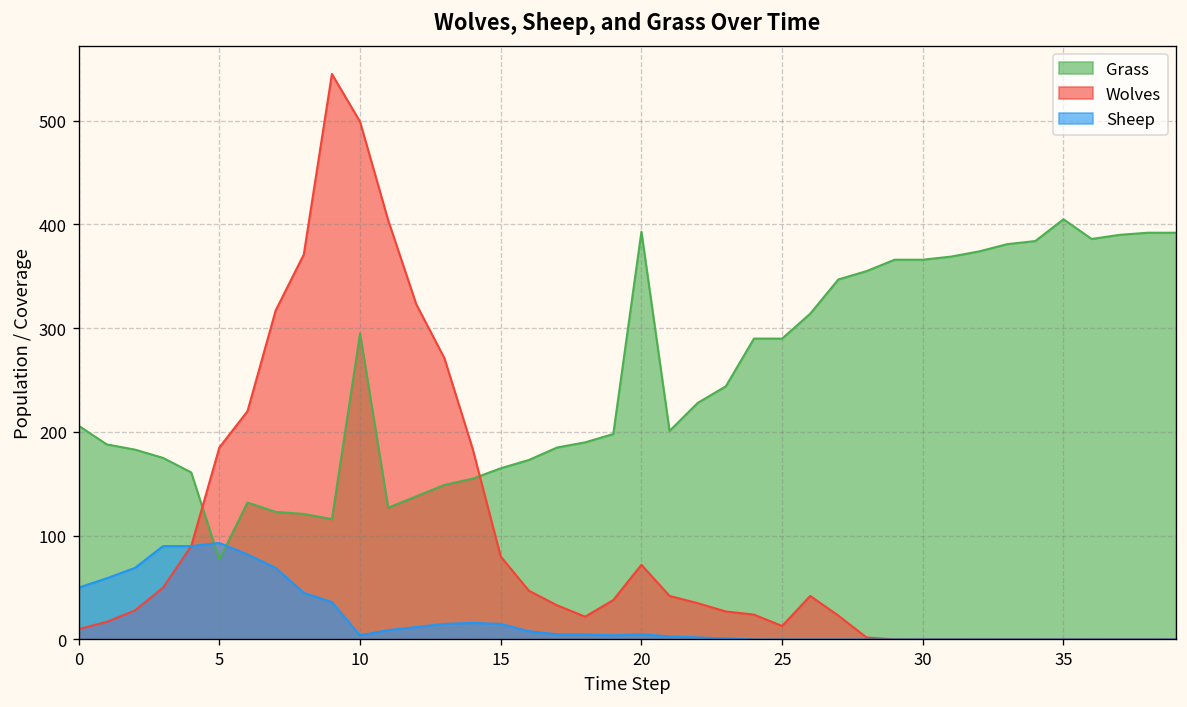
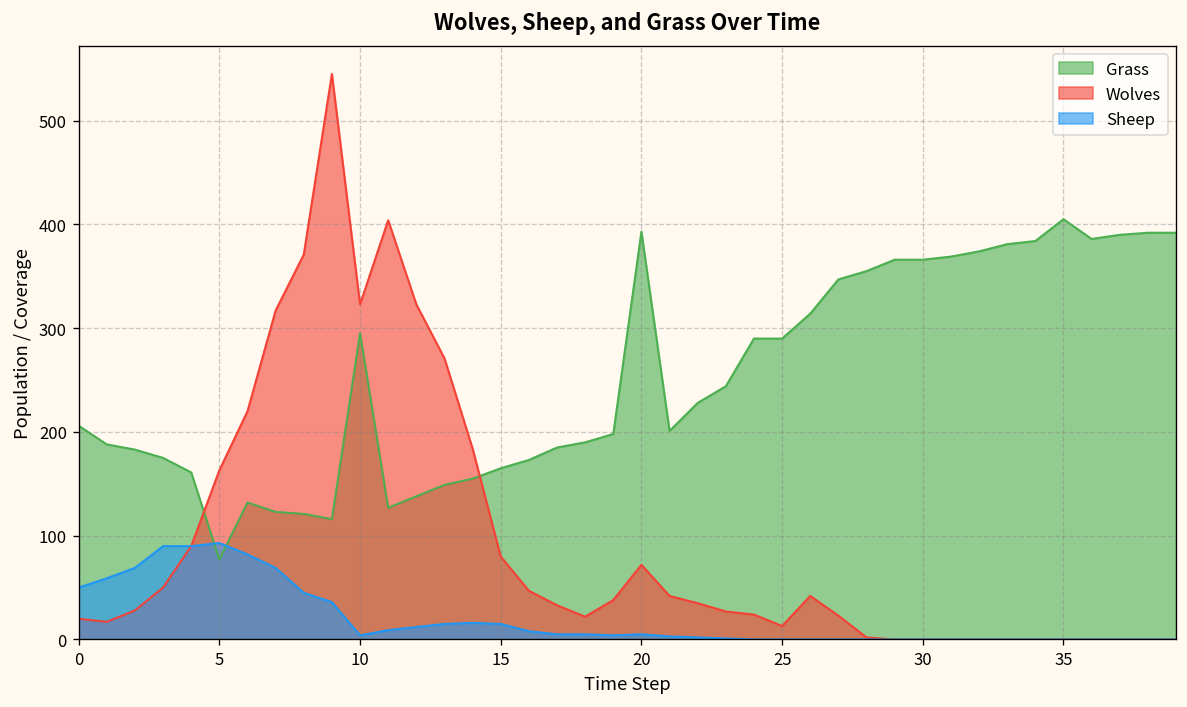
Wolves, 0: 10 -> 20
Wolves, 5: 190 -> 160
Wolves, 10: 500 -> 320
